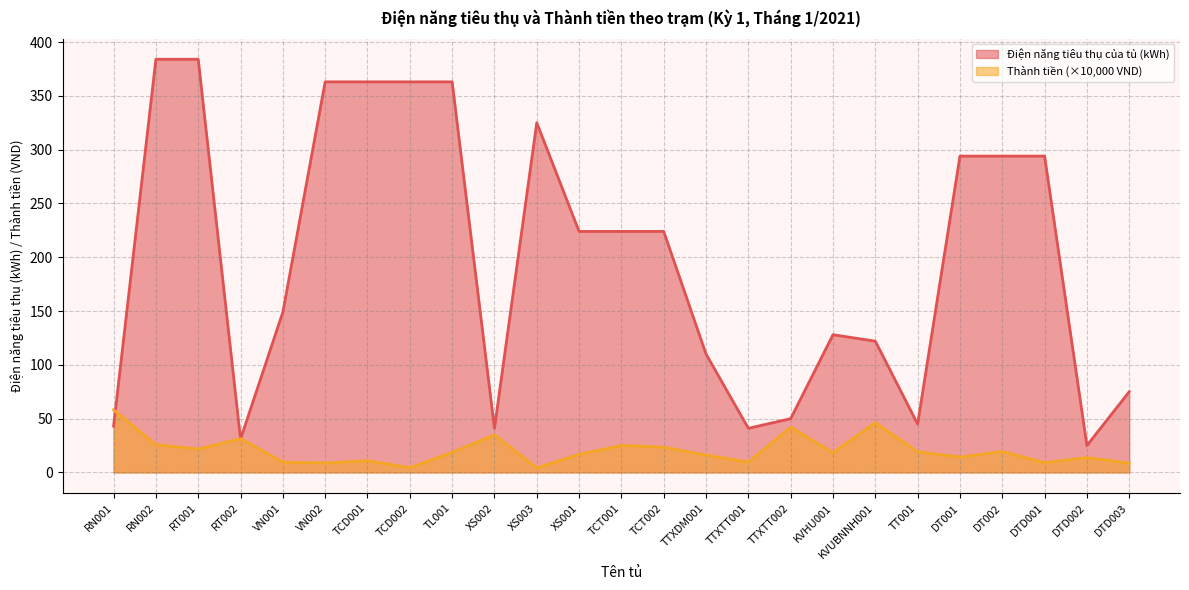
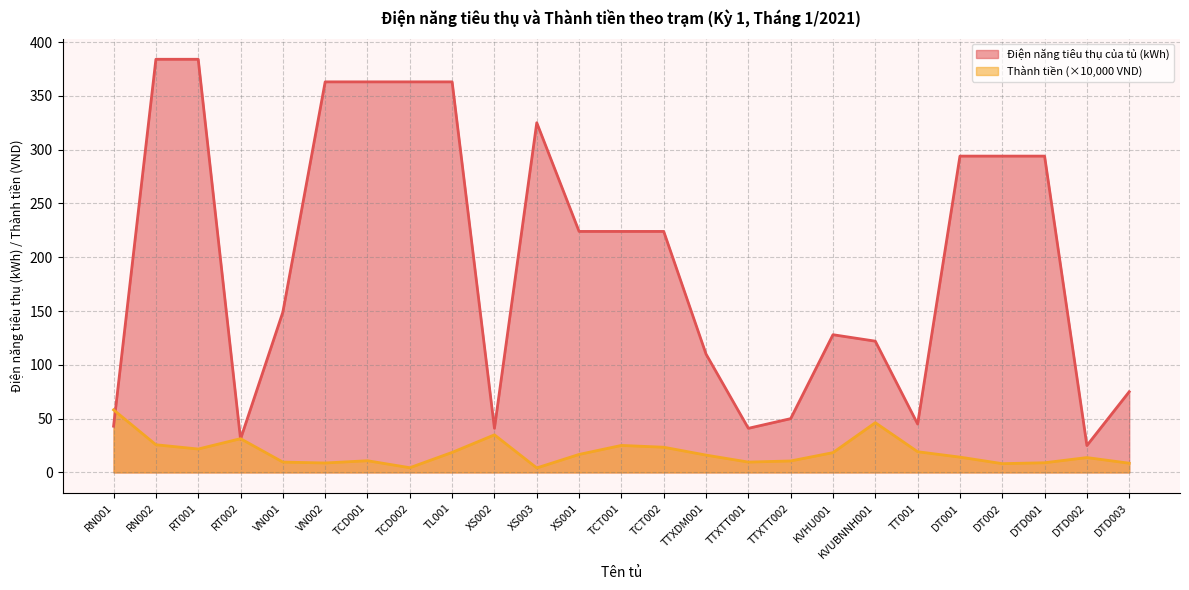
Thành tiền (×10,000 VND), TTXTT002: 42 -> 11
Thành tiền (×10,000 VND), DT002: 19 -> 8
